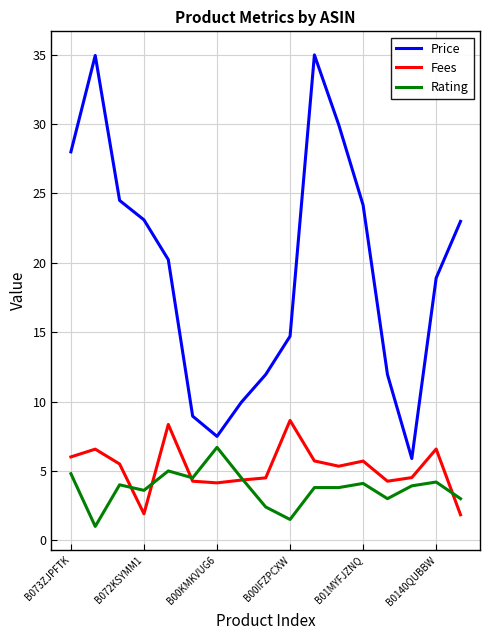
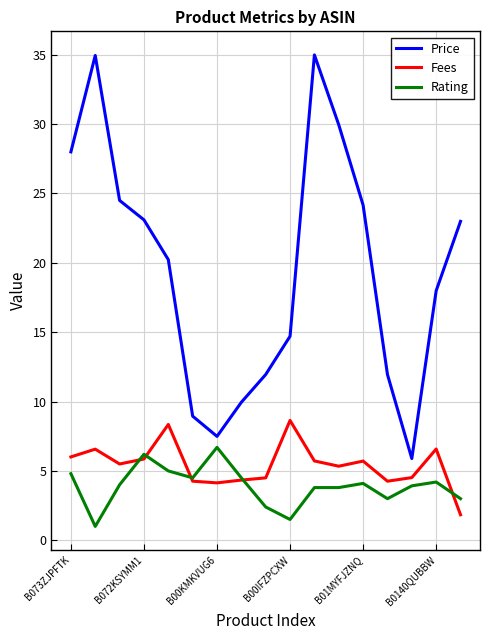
Fees, B072KSYMM1: 1.9 -> 5.9
Rating, B072KSYMM1: 3.6 -> 6.2
Price, B0140QUBBW: 18.9 -> 18.0
